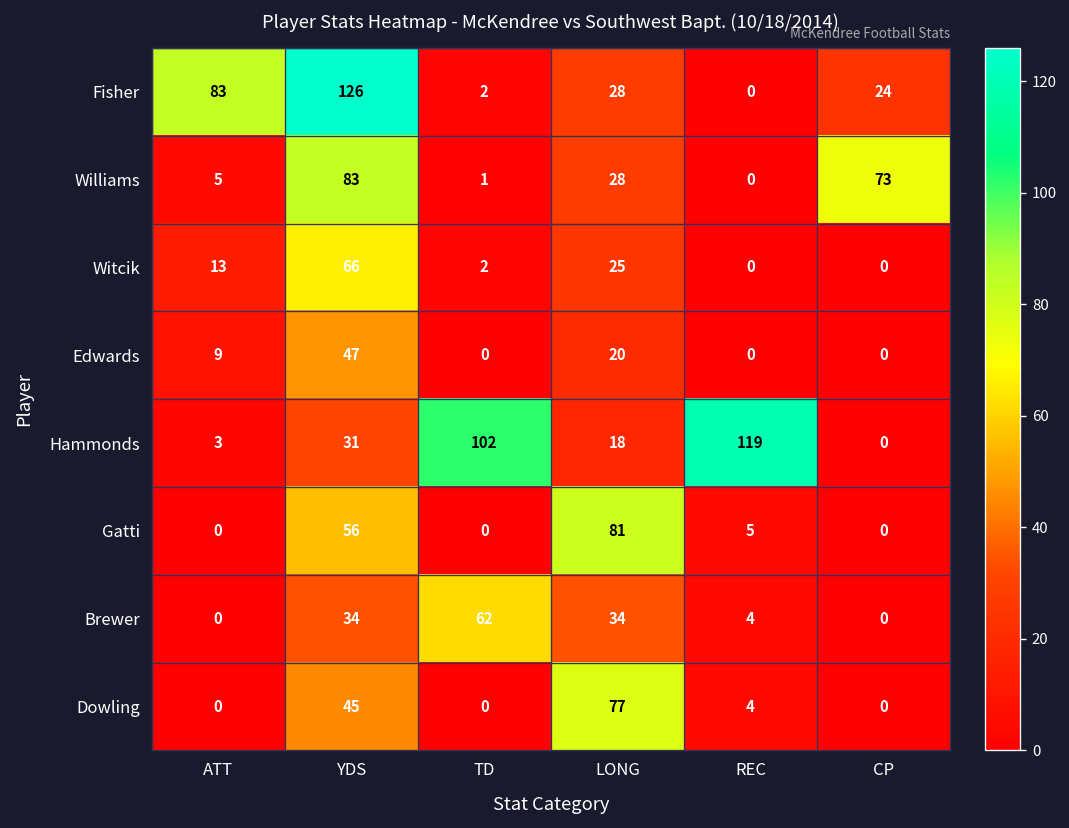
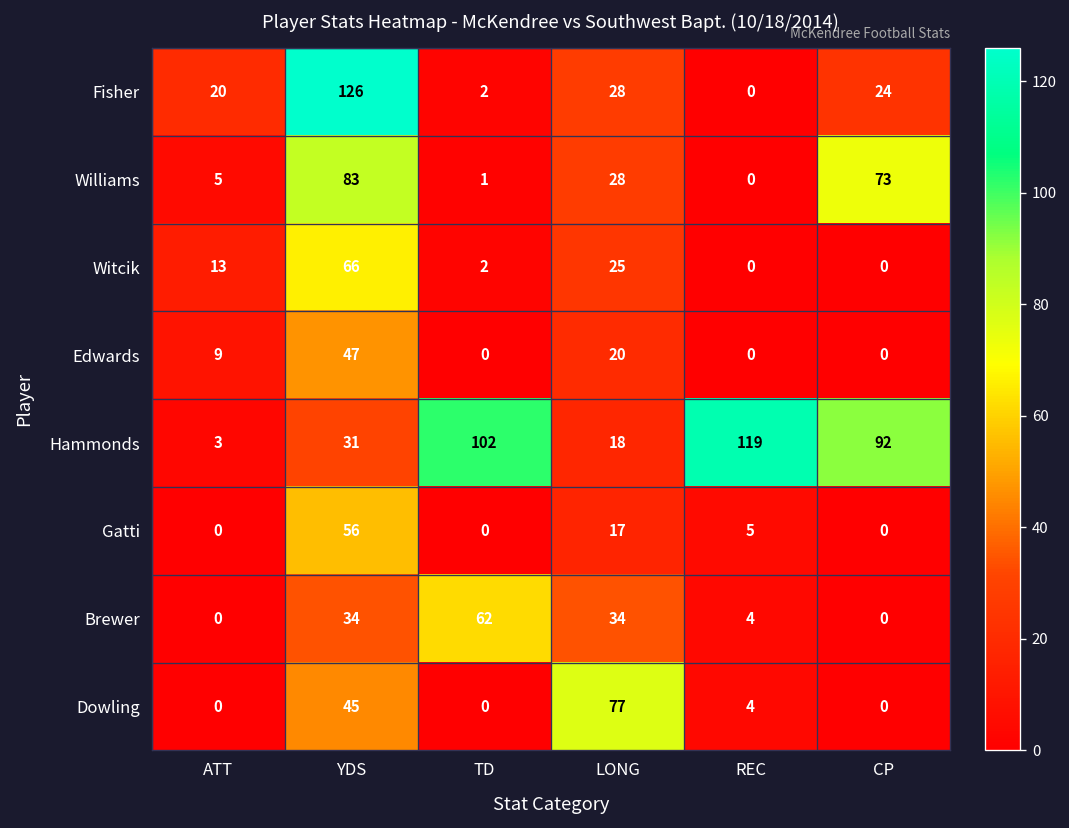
Fisher, ATT: 83 -> 20
Hammonds, CP: 0 -> 92
Gatti, LONG: 81 -> 17
